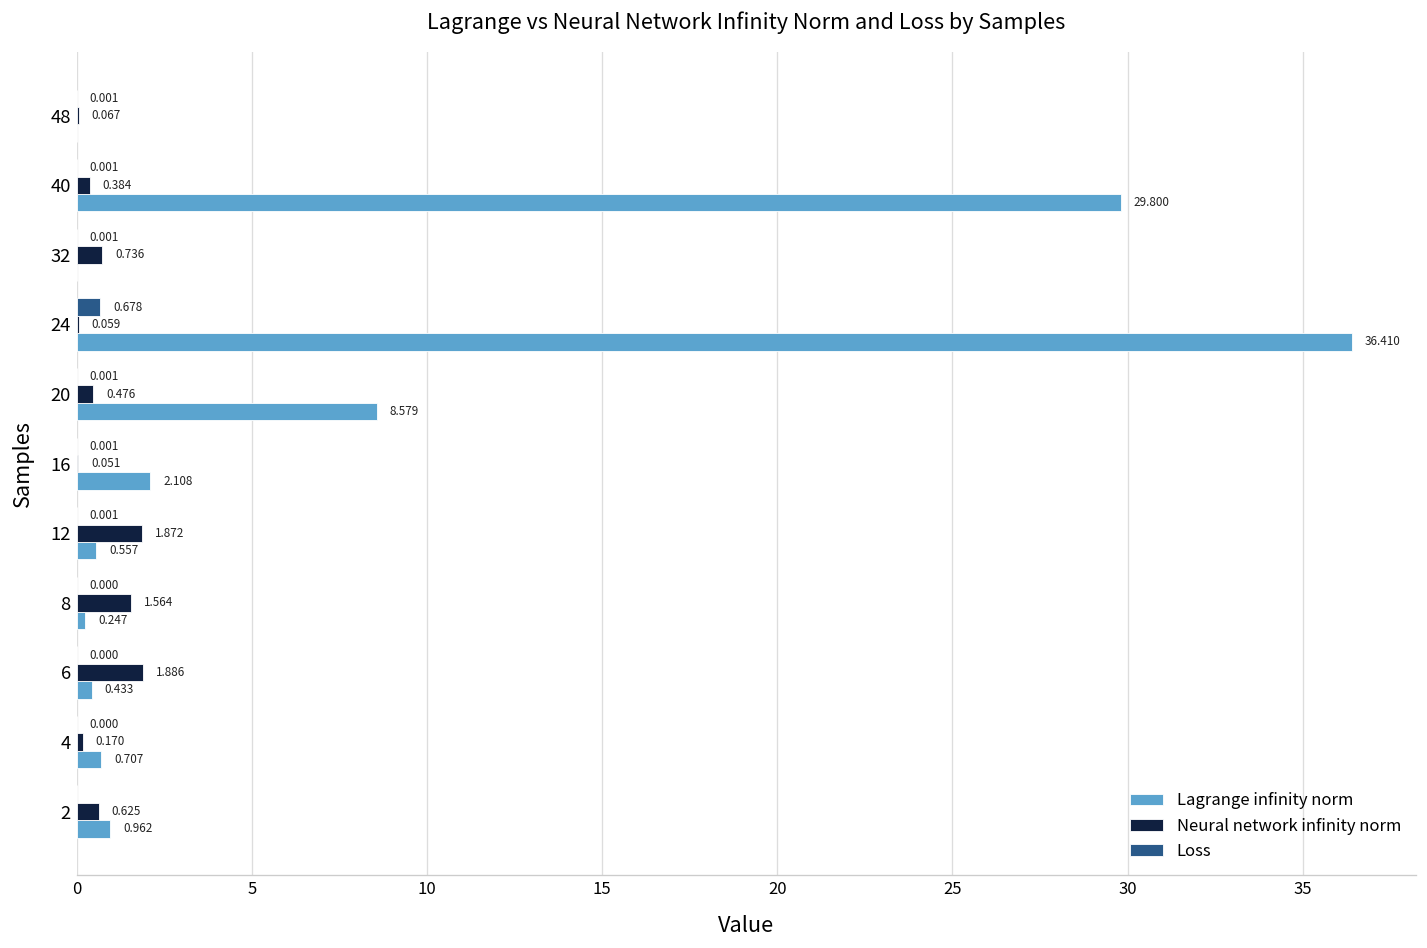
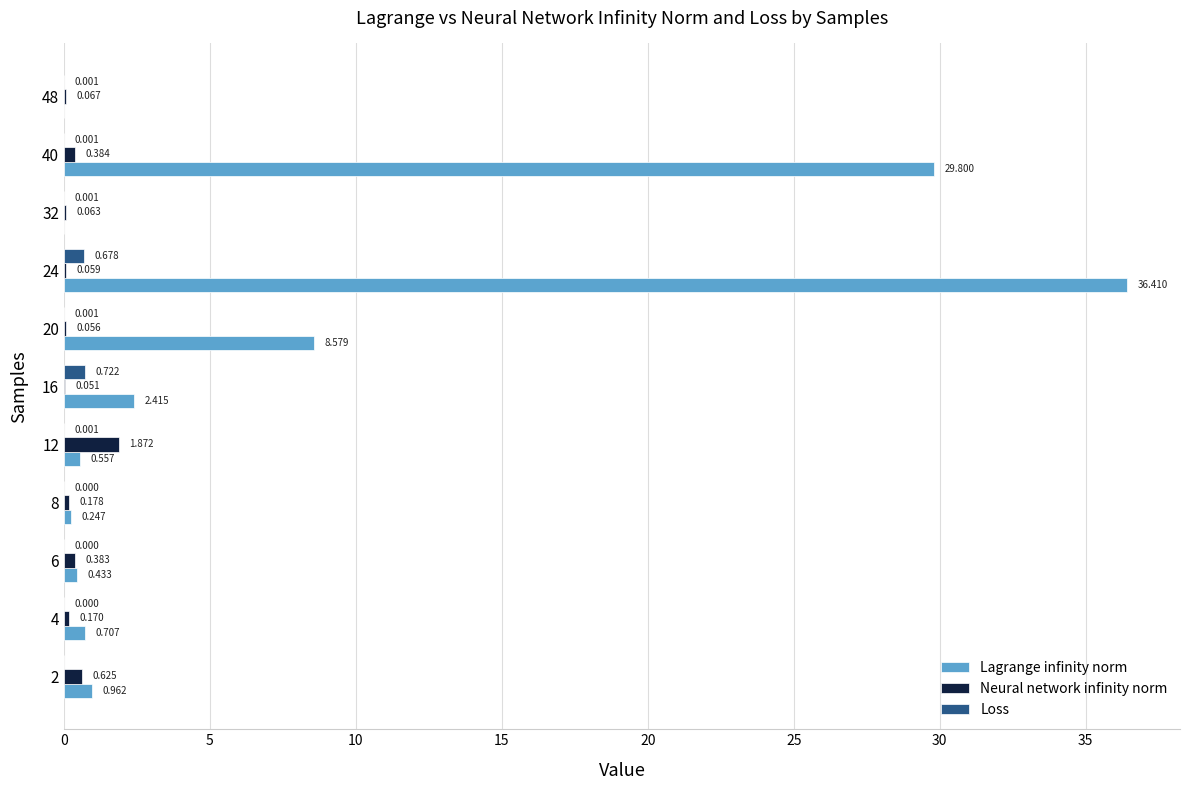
Neural network infinity norm, 32: 0.736 -> 0.063
Neural network infinity norm, 20: 0.476 -> 0.056
Loss, 16: 0.001 -> 0.722
Lagrange infinity norm, 16: 2.108 -> 2.415
Neural network infinity norm, 8: 1.564 -> 0.178
Neural network infinity norm, 6: 1.886 -> 0.383
